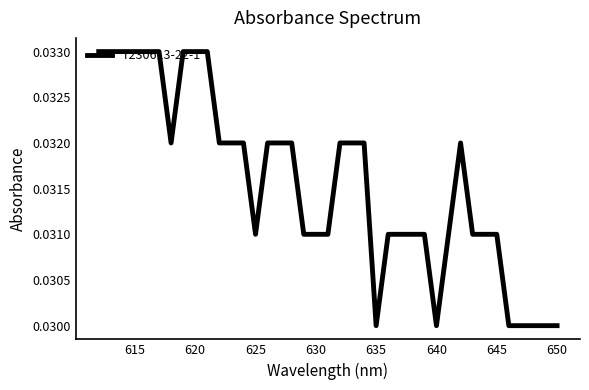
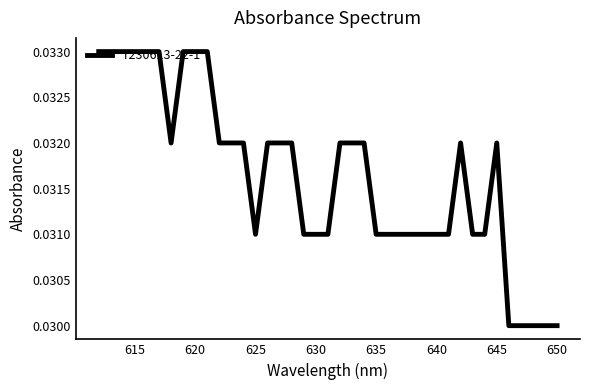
635: 0.030 -> 0.031
640: 0.030 -> 0.031
645: 0.031 -> 0.032
